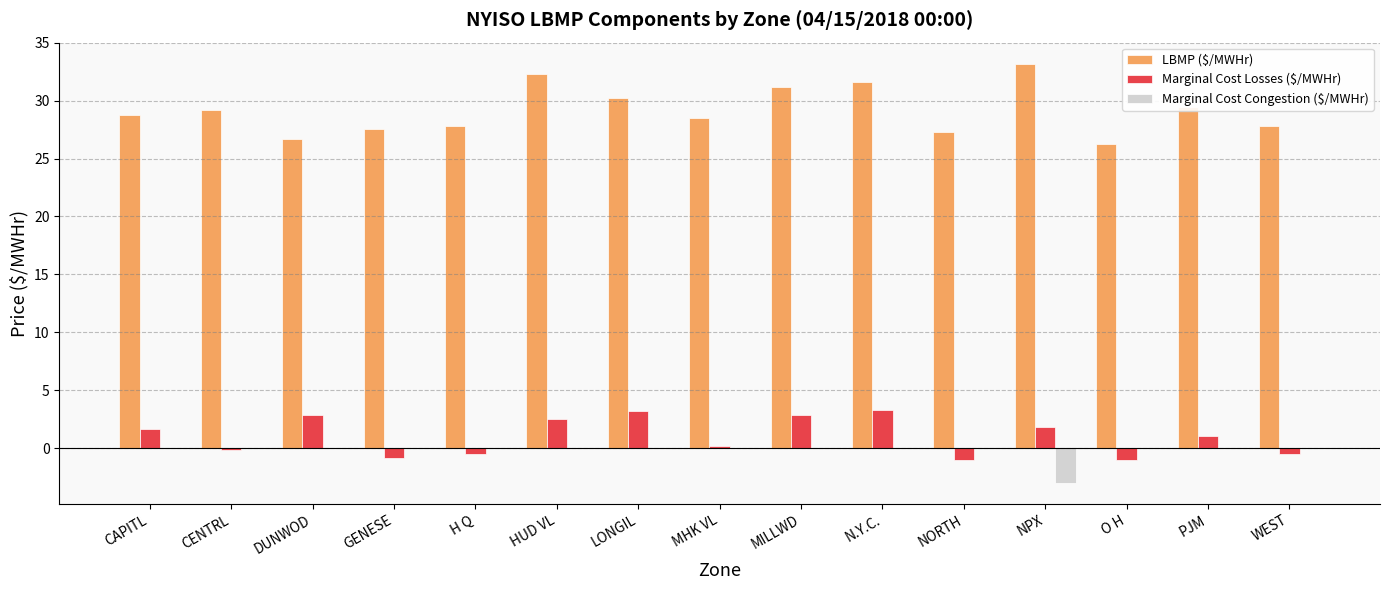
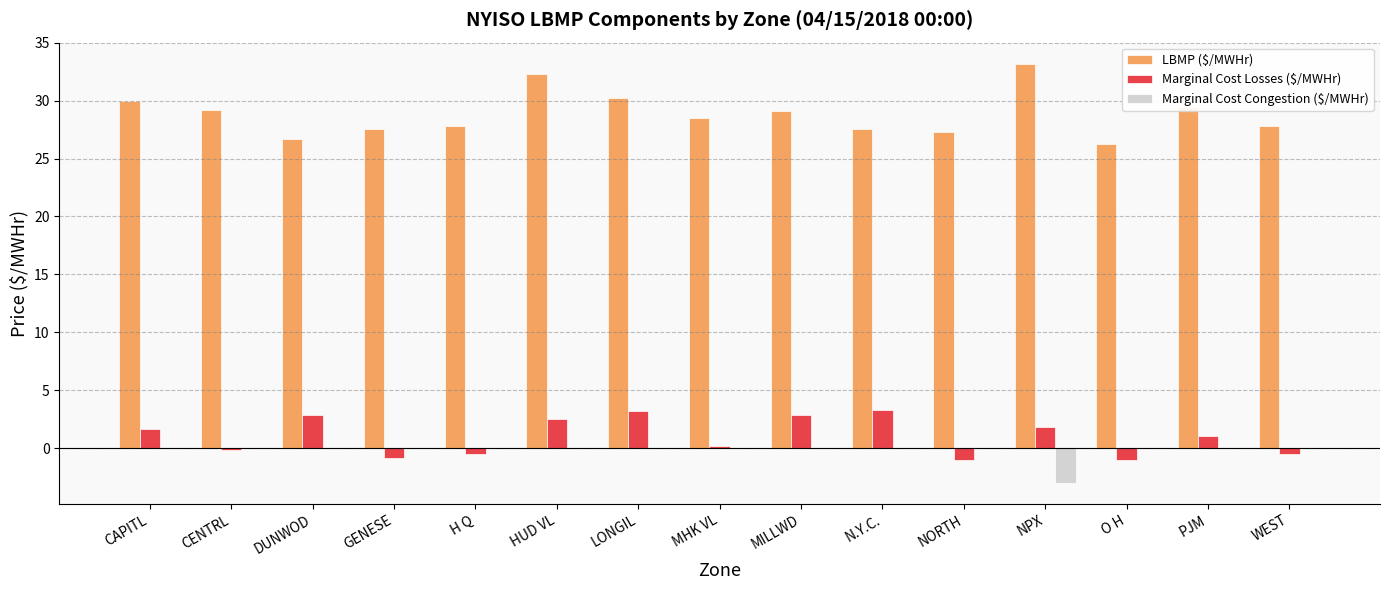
LBMP ($/MWHr), CAPITL: 28.7 -> 30.0
LBMP ($/MWHr), MILLWD: 31.2 -> 29.1
LBMP ($/MWHr), N.Y.C.: 31.6 -> 27.6
